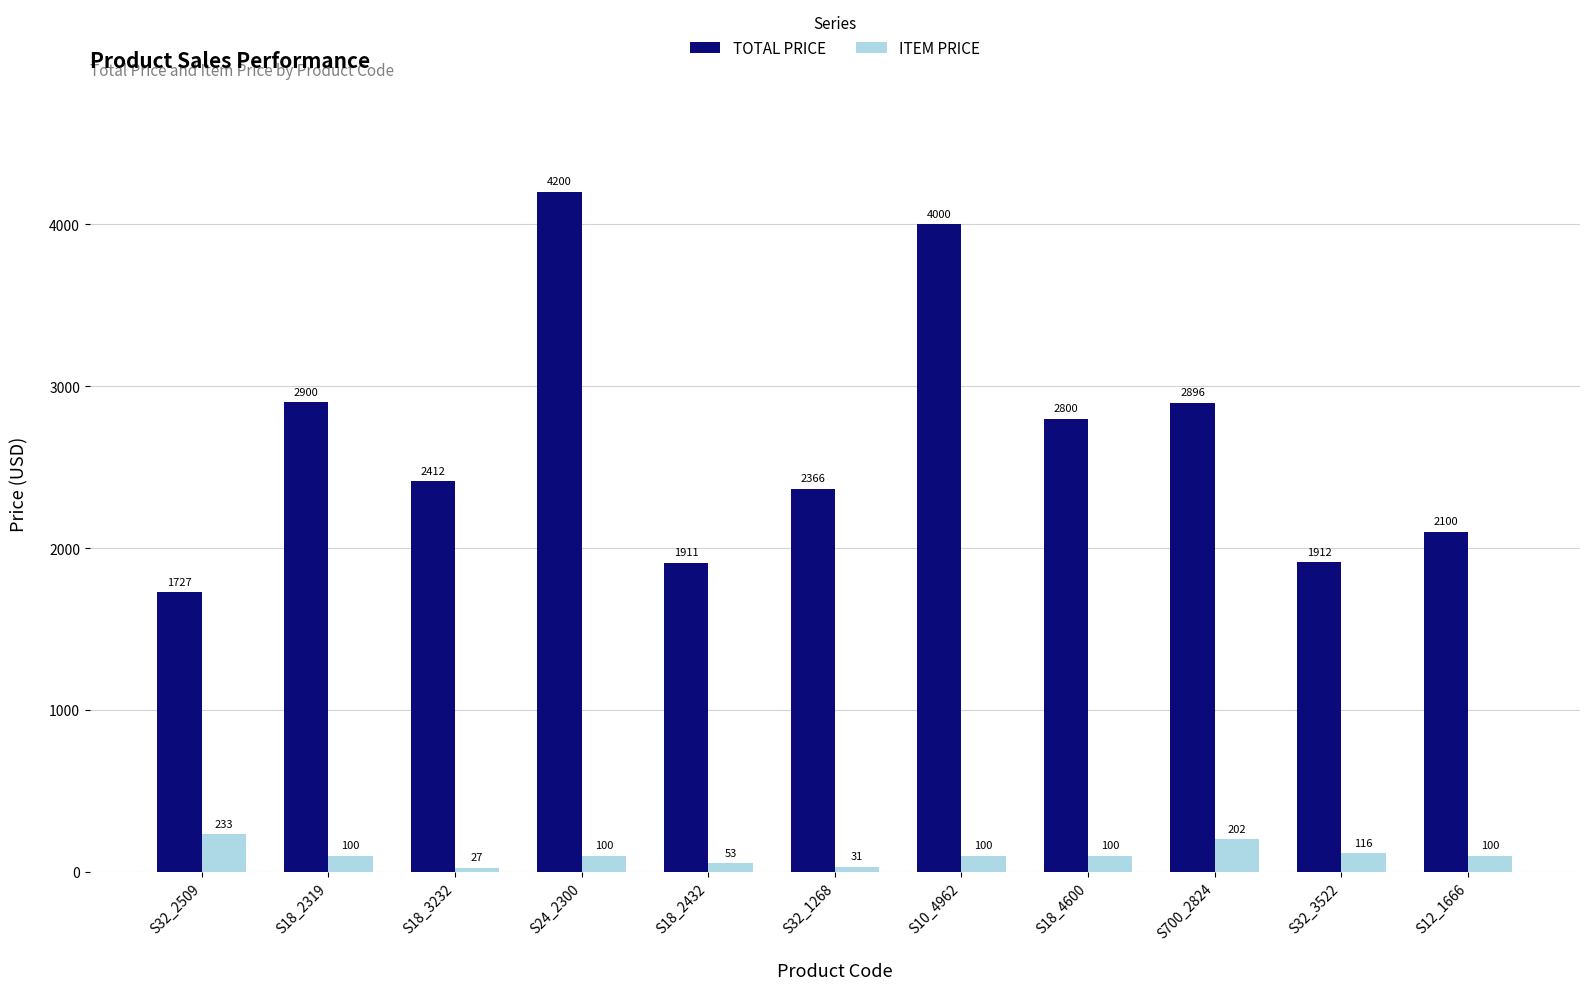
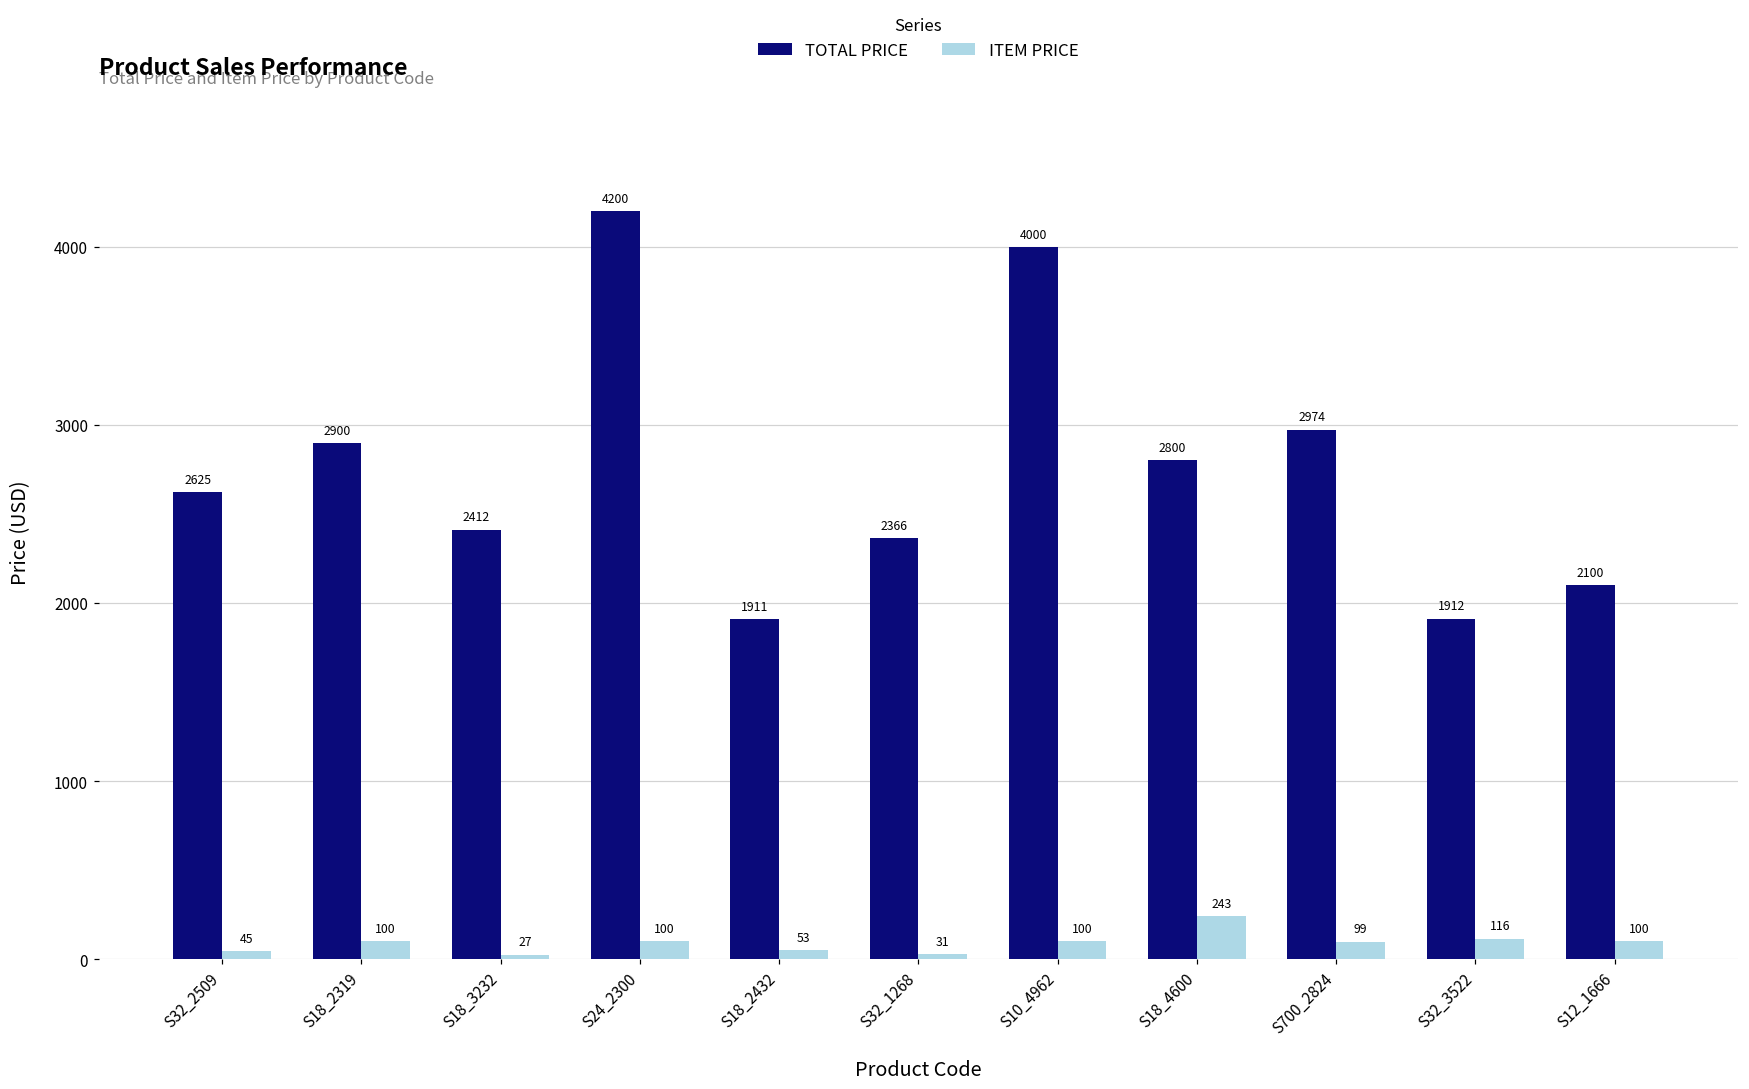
TOTAL PRICE, S32_2509: 1727 -> 2625
ITEM PRICE, S32_2509: 233 -> 45
ITEM PRICE, S18_4600: 100 -> 243
TOTAL PRICE, S700_2824: 2896 -> 2974
ITEM PRICE, S700_2824: 202 -> 99
